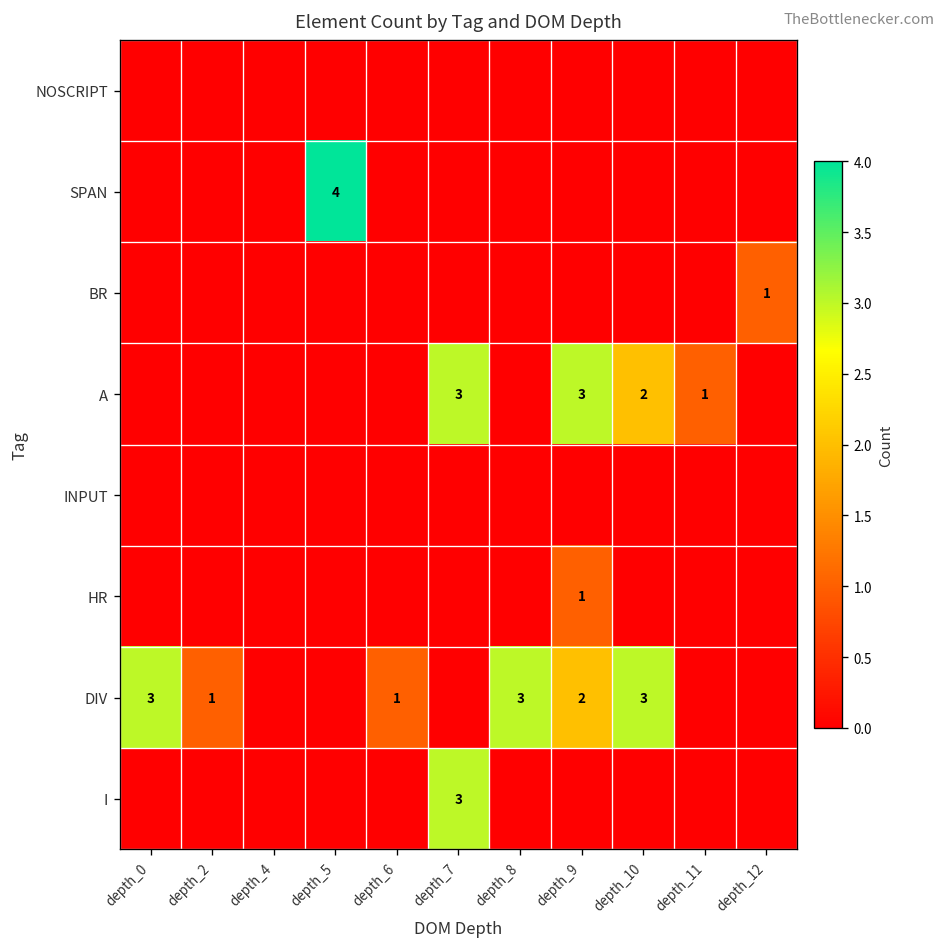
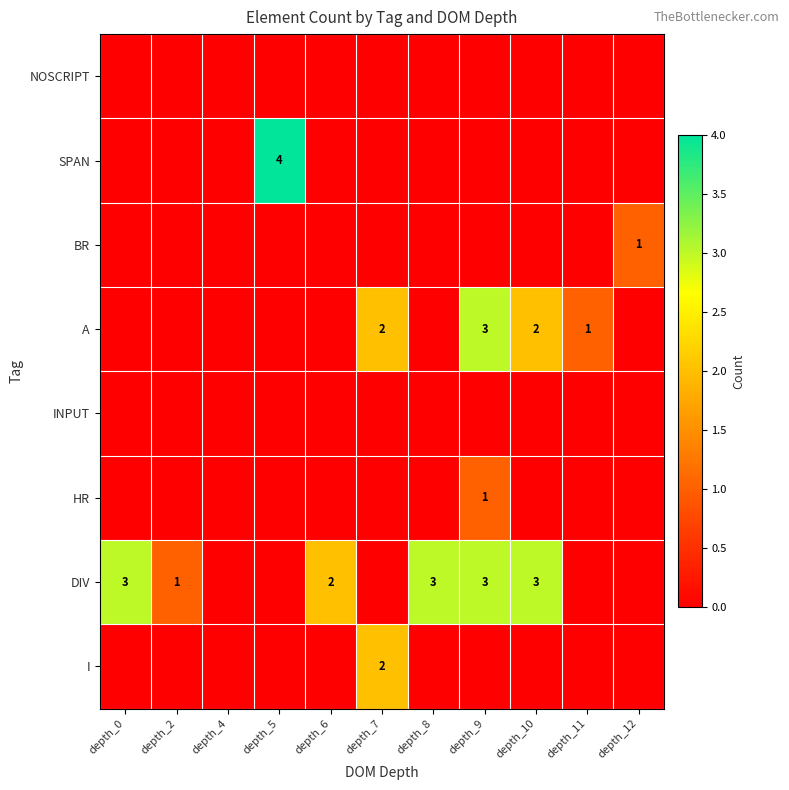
A, depth_7: 3 -> 2
DIV, depth_6: 1 -> 2
DIV, depth_9: 2 -> 3
I, depth_7: 3 -> 2
